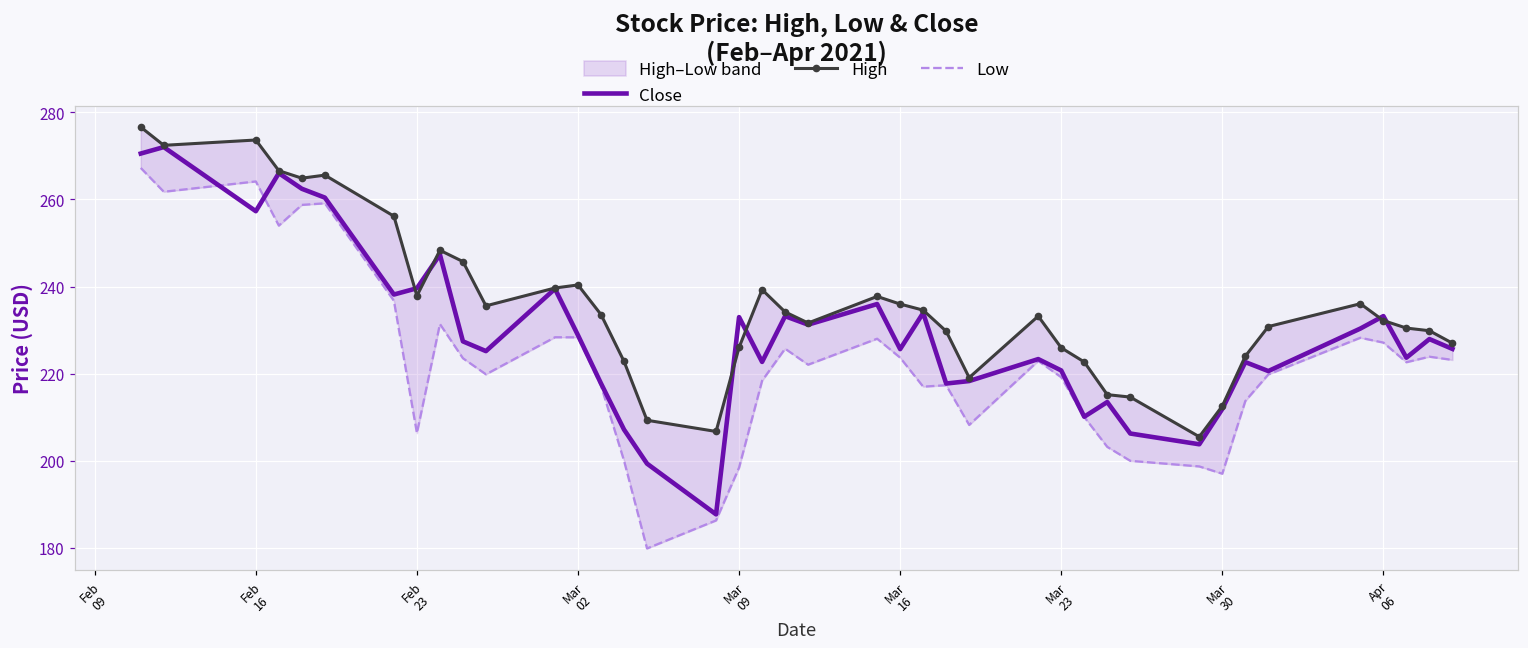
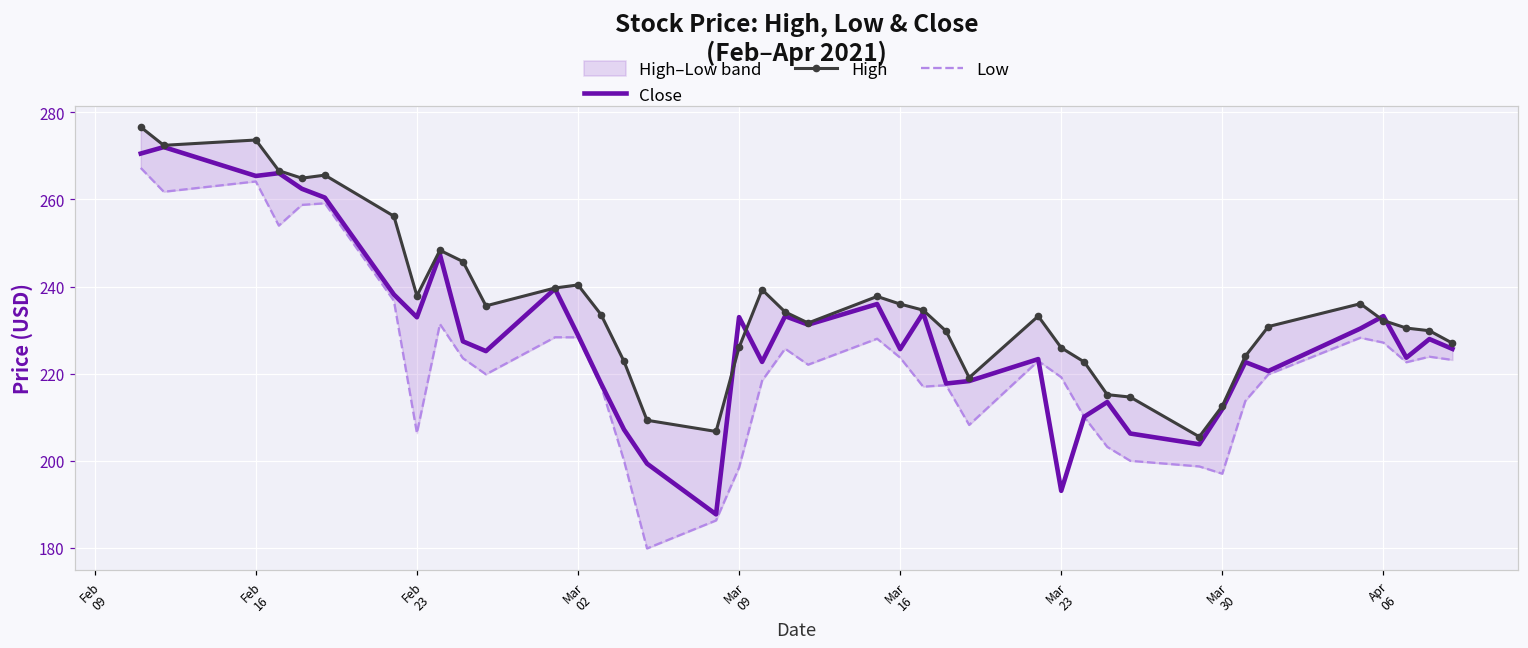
Close, Feb 16: 257 -> 265
Close, Feb 23: 240 -> 233
Close, Mar 23: 221 -> 193
